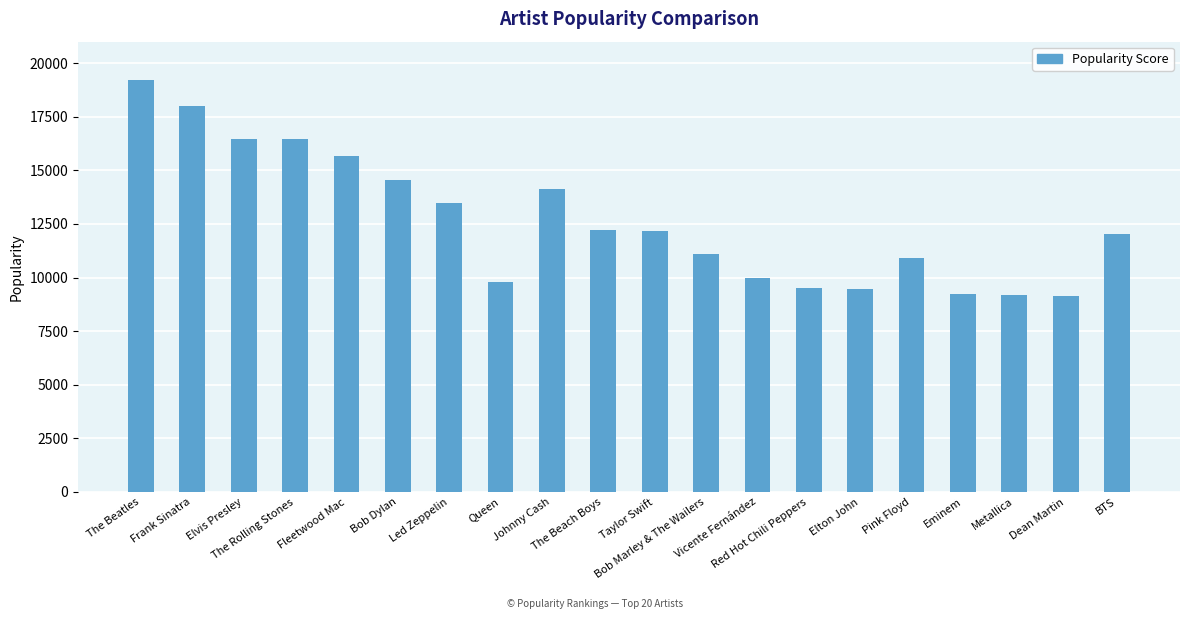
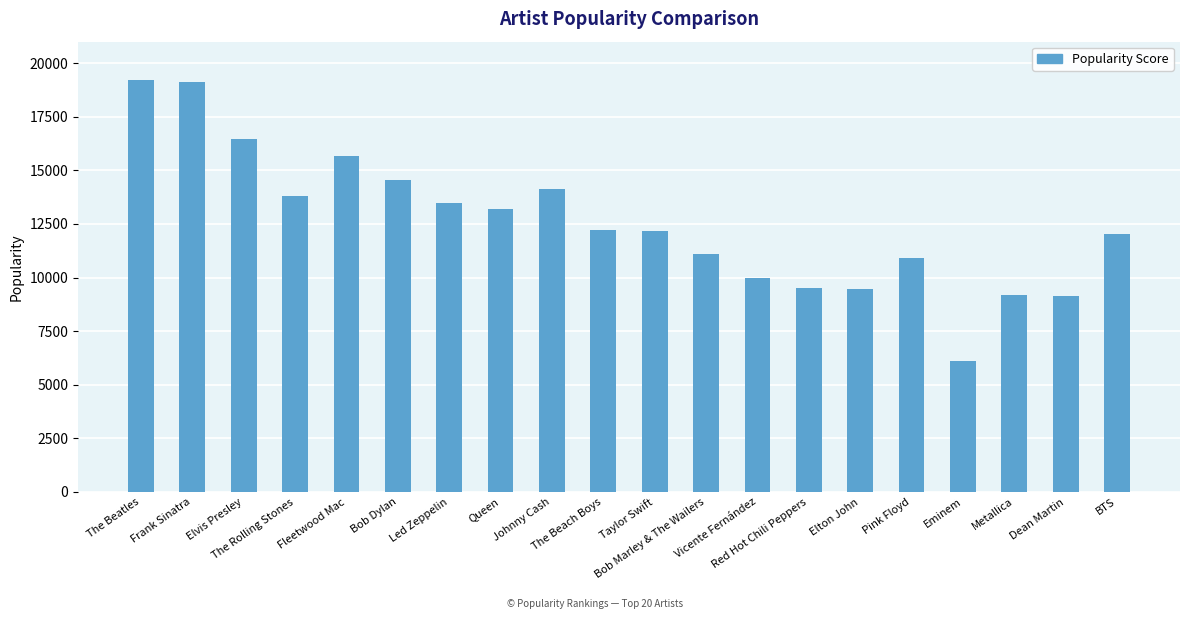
Frank Sinatra: 18000 -> 19100
The Rolling Stones: 16500 -> 13800
Queen: 9800 -> 13200
Eminem: 9200 -> 6100
